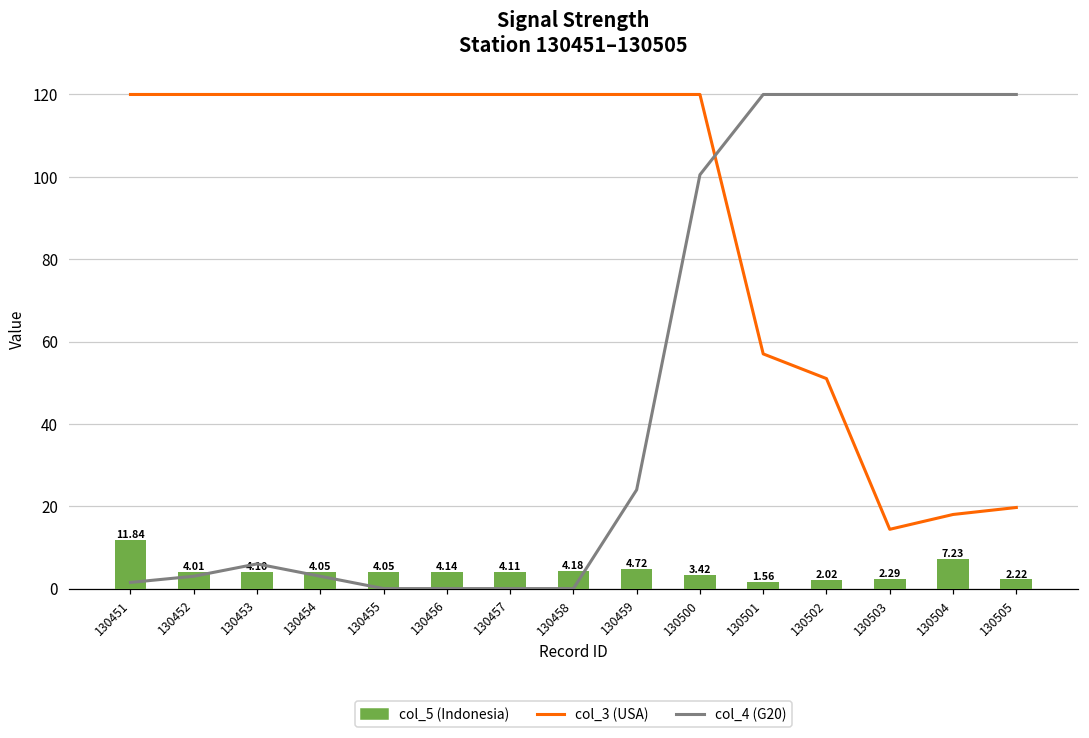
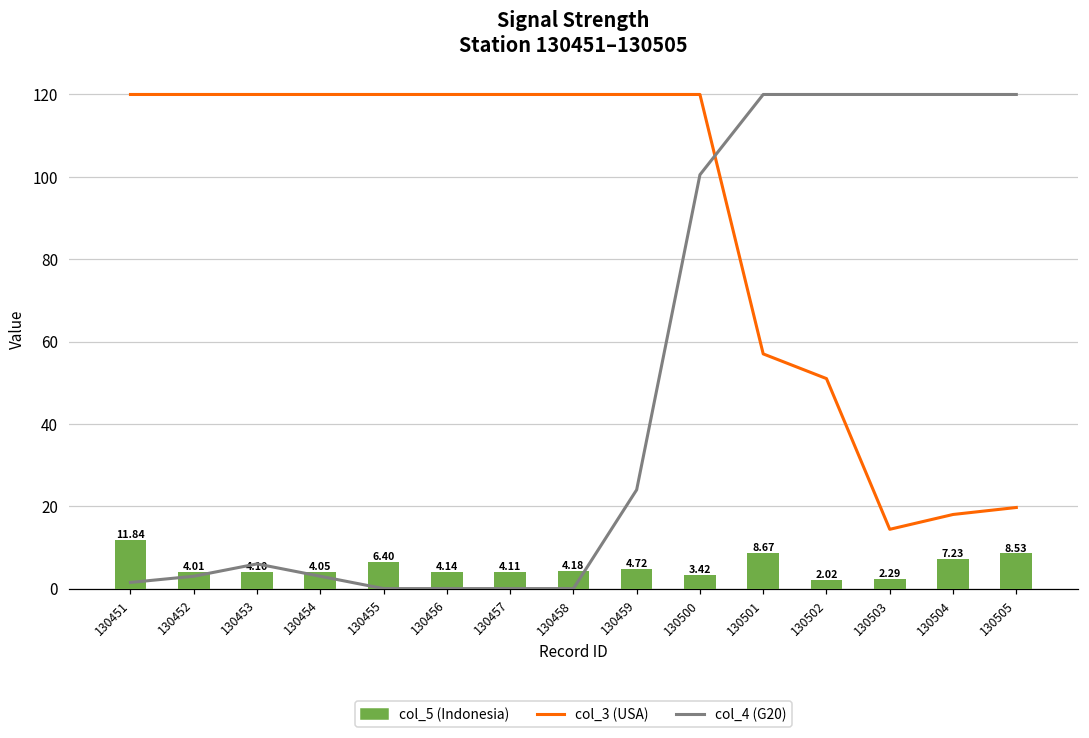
col_5 (Indonesia), 130455: 4.05 -> 6.40
col_5 (Indonesia), 130501: 1.56 -> 8.67
col_5 (Indonesia), 130505: 2.22 -> 8.53
